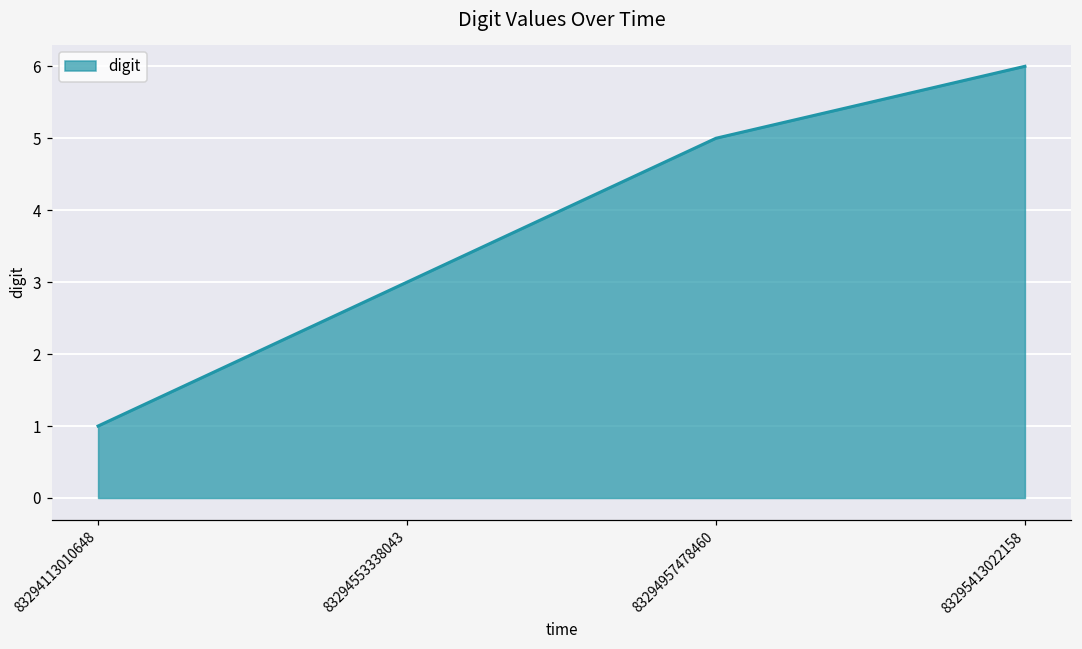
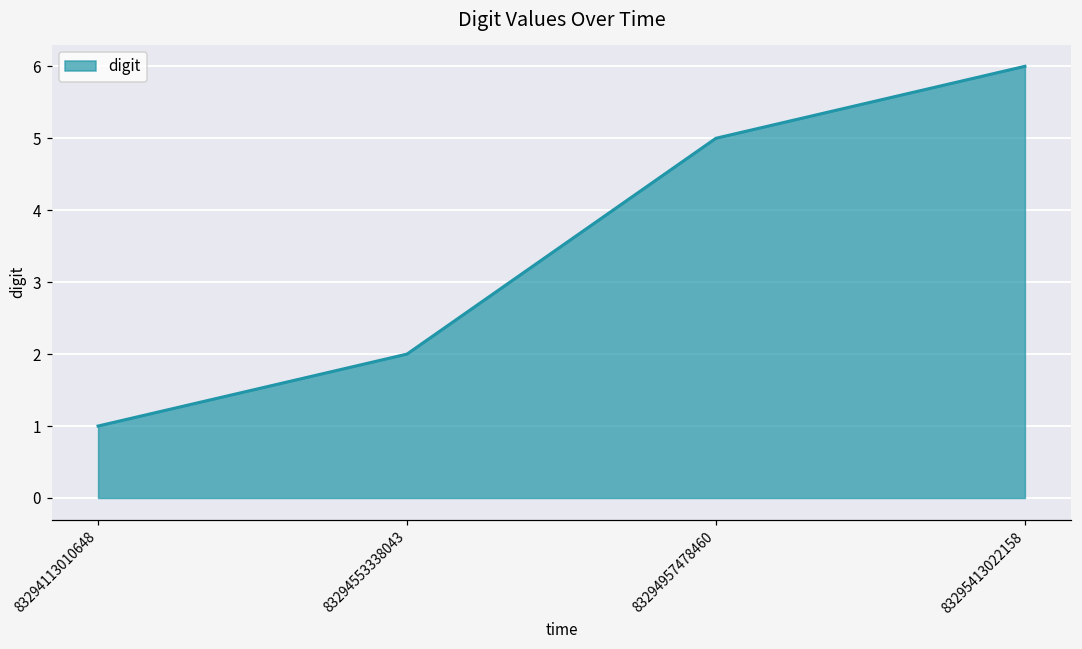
83294553338043: 3 -> 2
